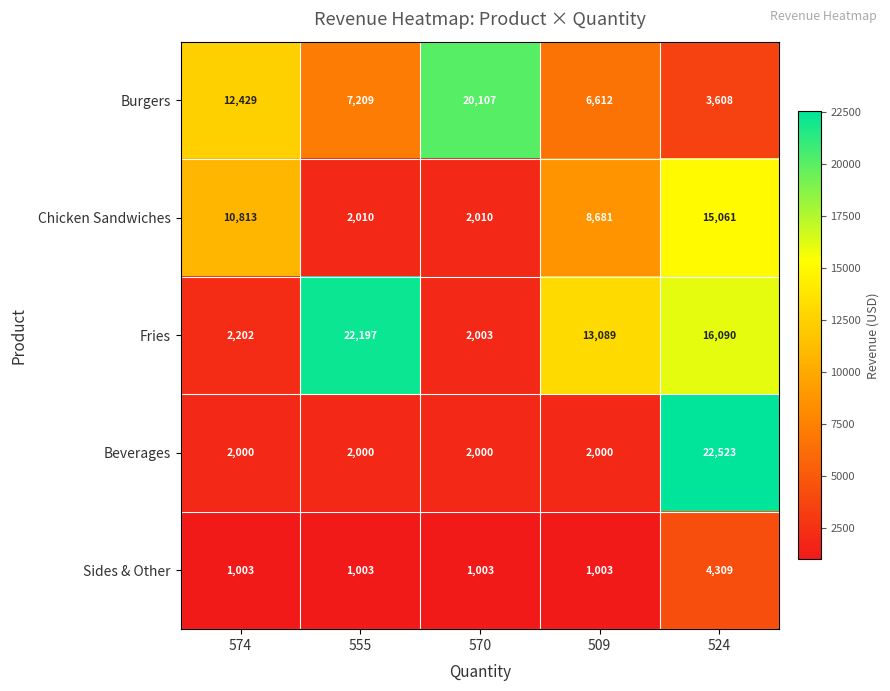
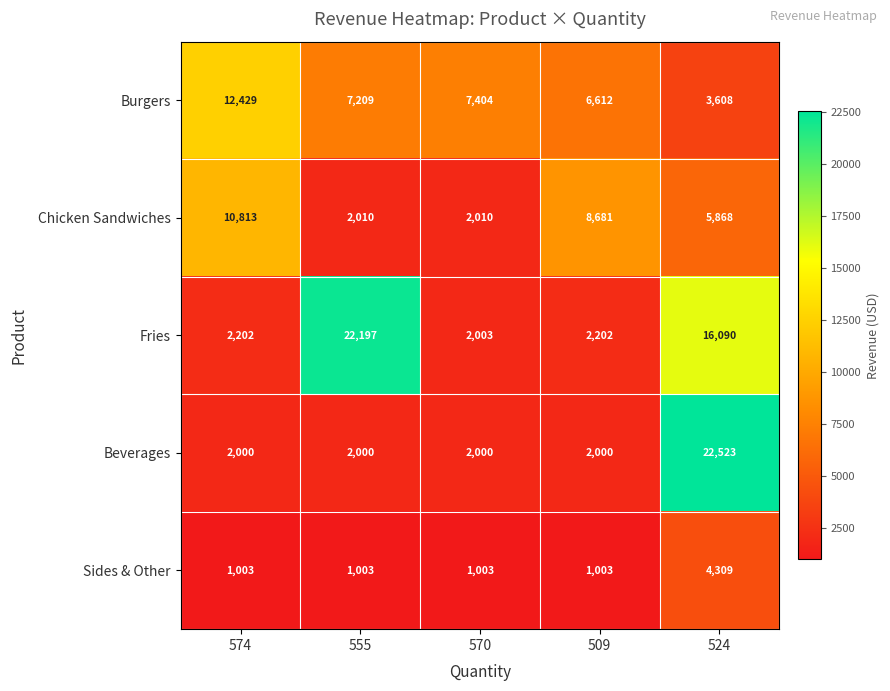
Burgers, 570: 20,107 -> 7,404
Chicken Sandwiches, 524: 15,061 -> 5,868
Fries, 509: 13,089 -> 2,202
